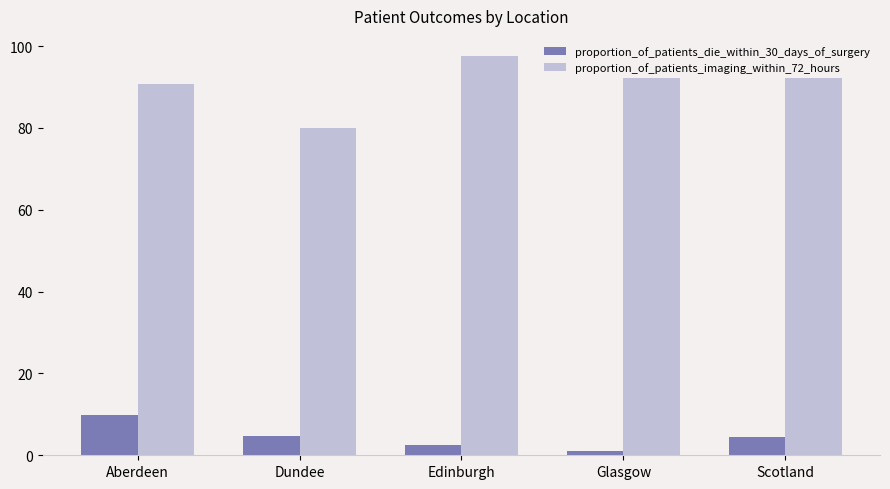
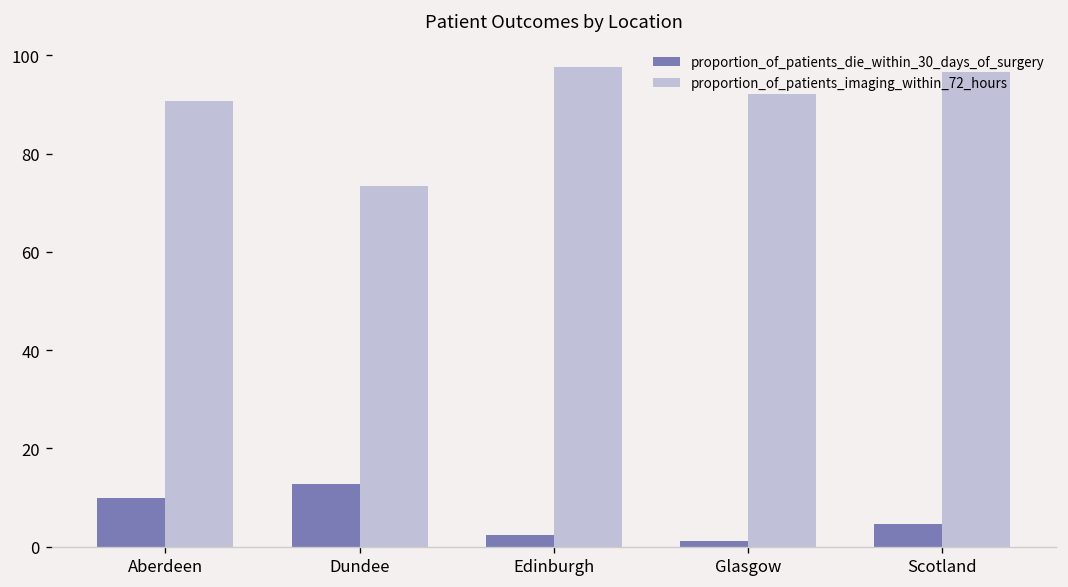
proportion_of_patients_die_within_30_days_of_surgery, Dundee: 5 -> 13
proportion_of_patients_imaging_within_72_hours, Dundee: 80 -> 73
proportion_of_patients_imaging_within_72_hours, Scotland: 92 -> 97
